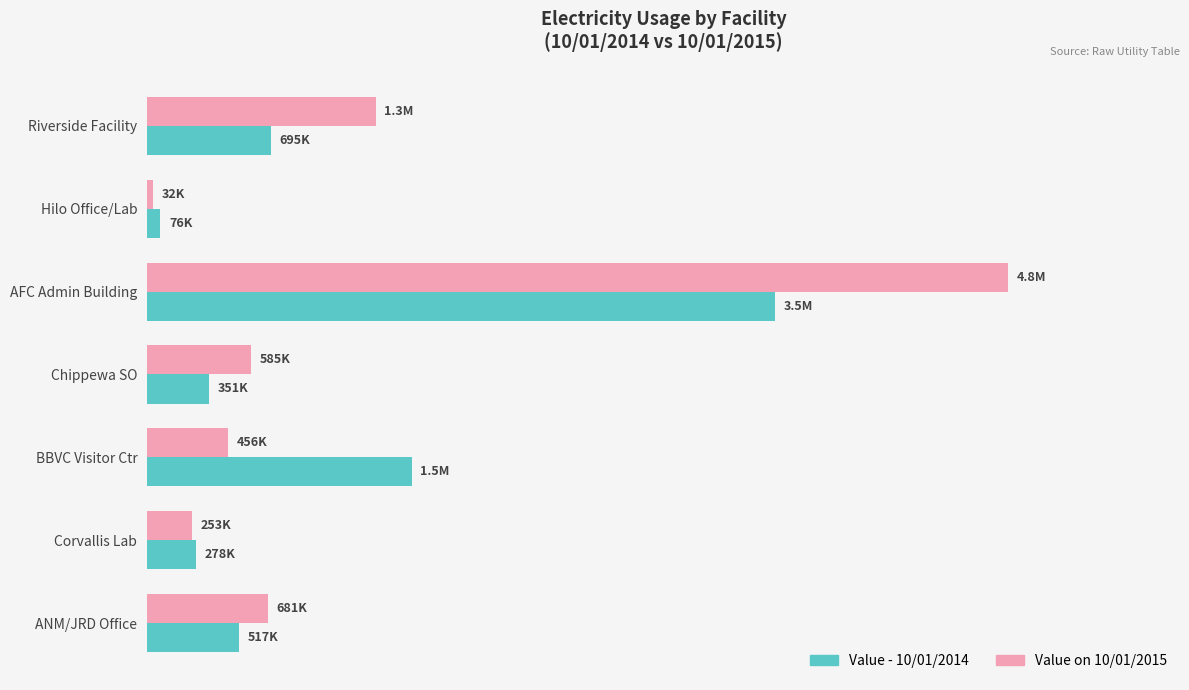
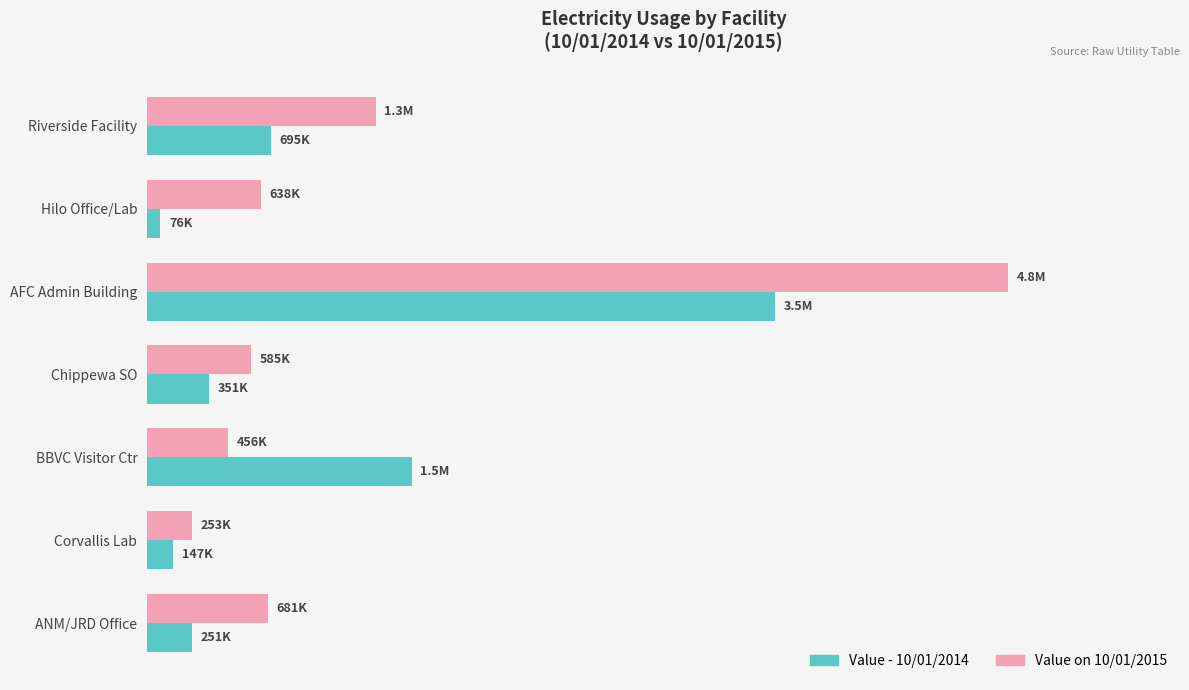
Value on 10/01/2015, Hilo Office/Lab: 32K -> 638K
Value - 10/01/2014, Corvallis Lab: 278K -> 147K
Value - 10/01/2014, ANM/JRD Office: 517K -> 251K
